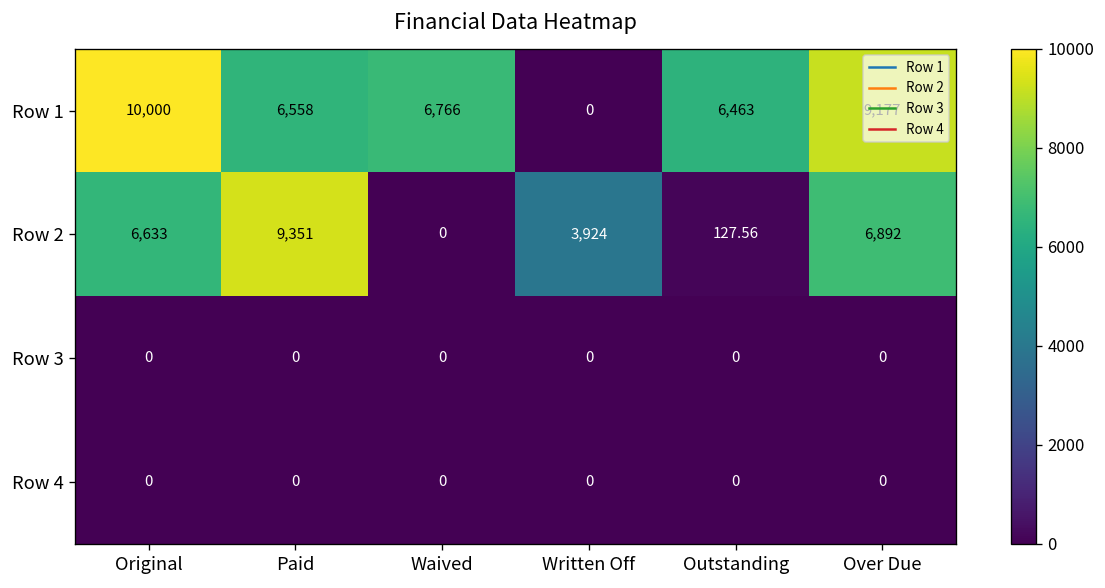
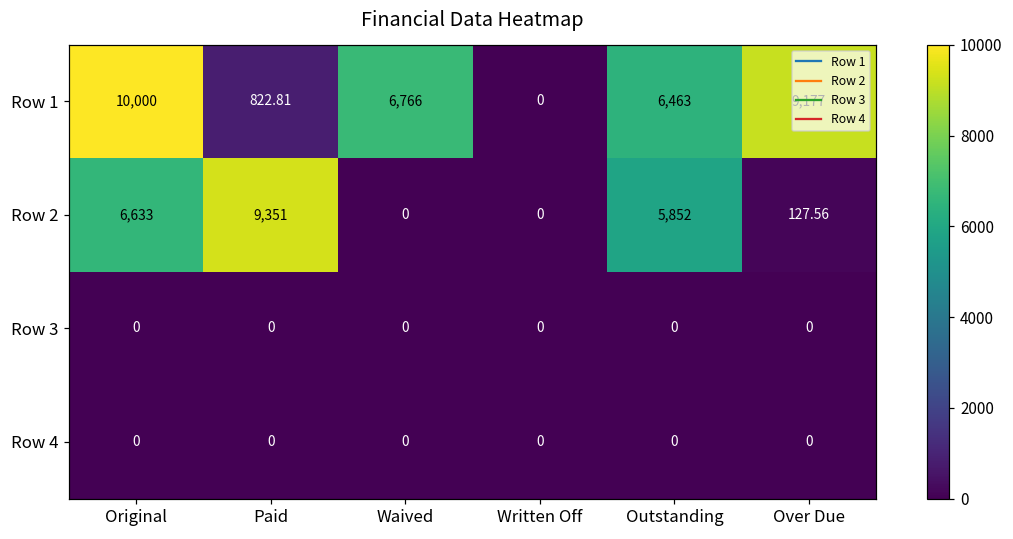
Row 1, Paid: 6,558 -> 822.81
Row 2, Written Off: 3,924 -> 0
Row 2, Outstanding: 127.56 -> 5,852
Row 2, Over Due: 6,892 -> 127.56
